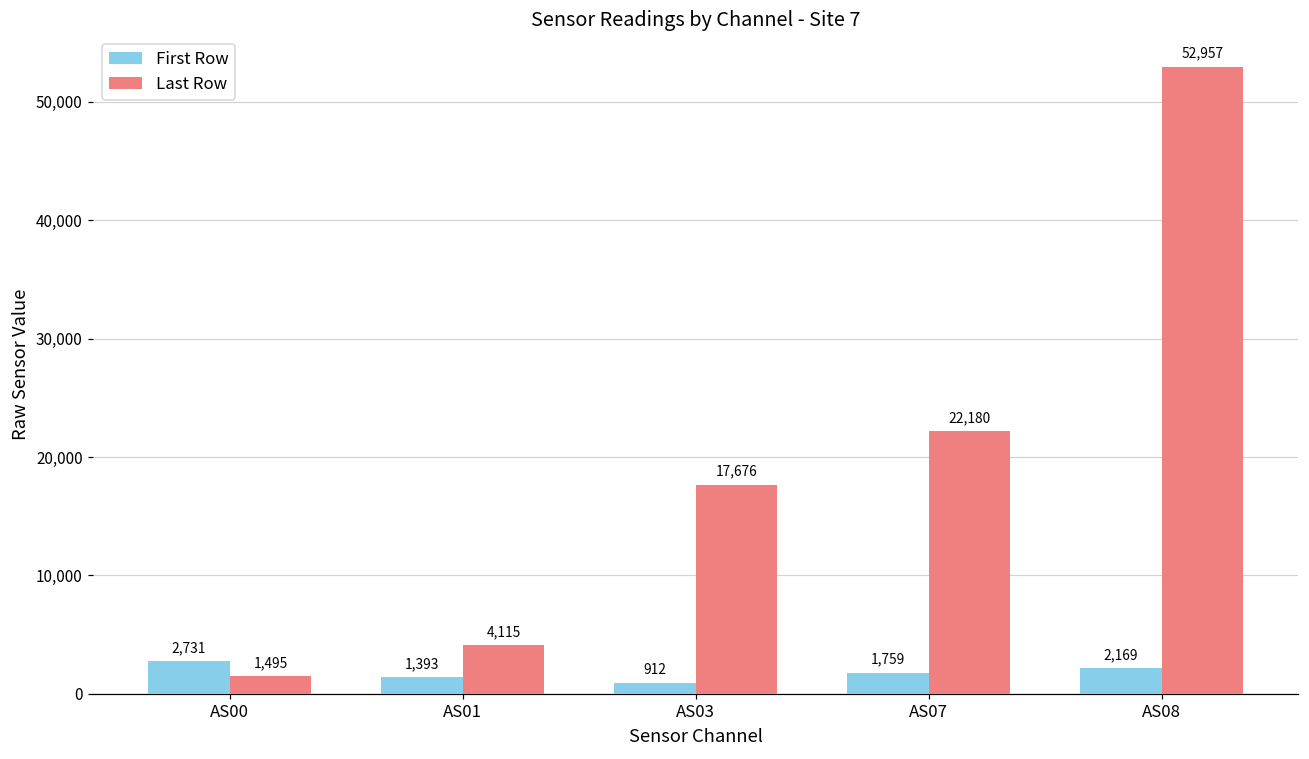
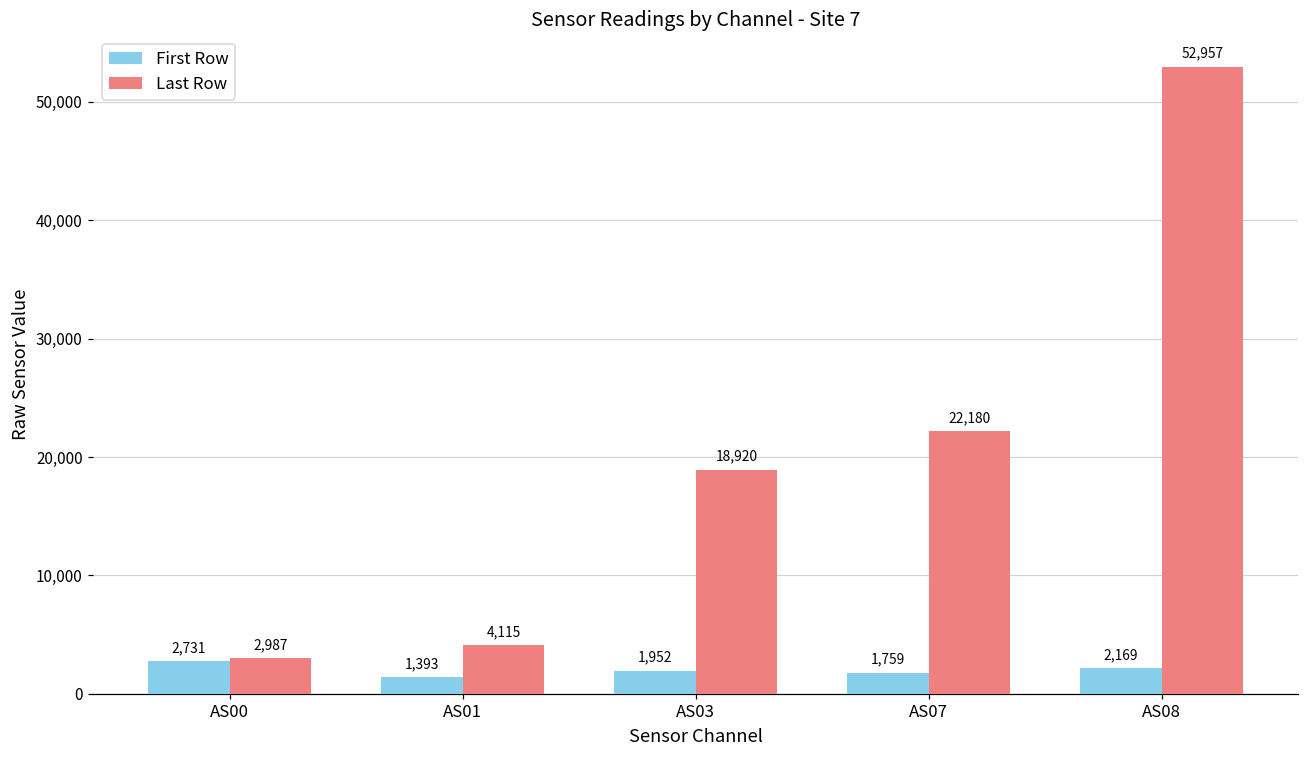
Last Row, AS00: 1,495 -> 2,987
First Row, AS03: 912 -> 1,952
Last Row, AS03: 17,676 -> 18,920
